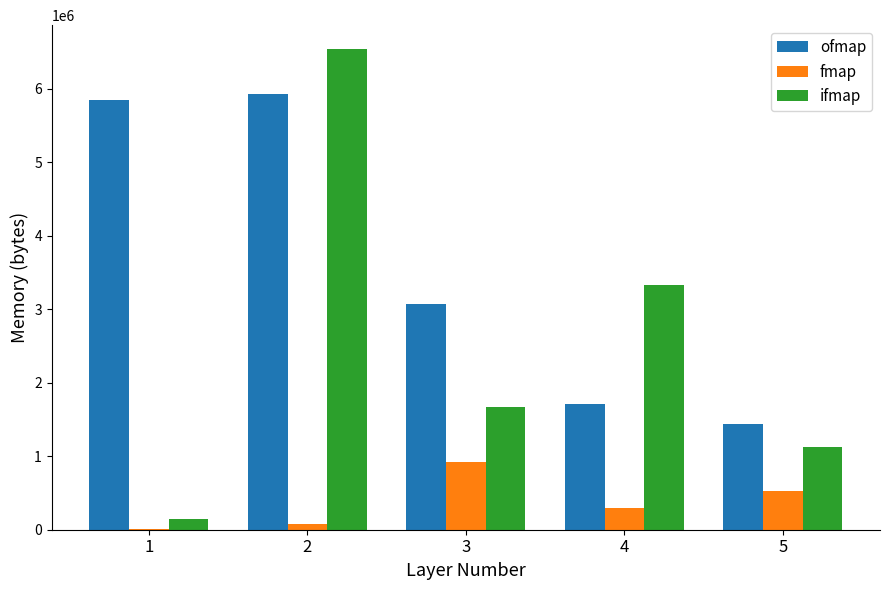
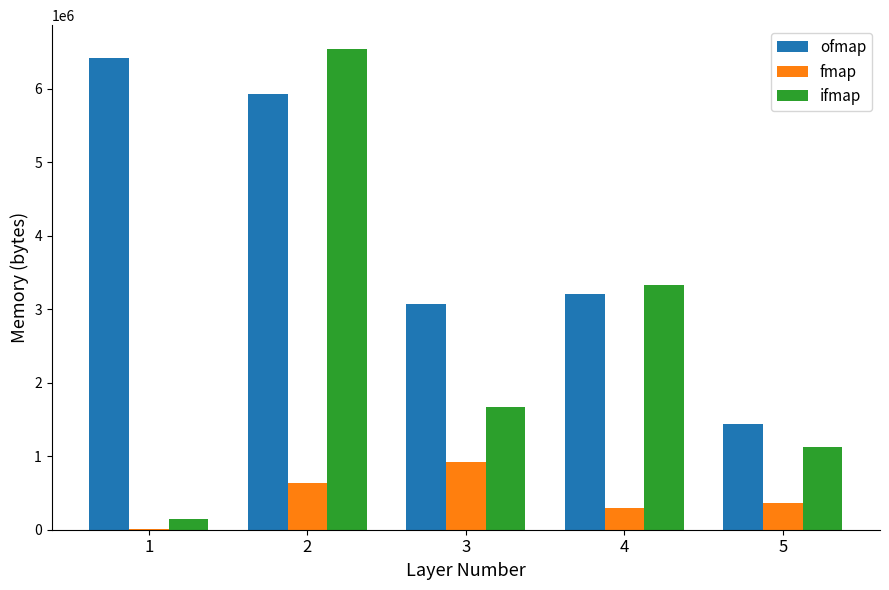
ofmap, 1: 5900000 -> 6400000
fmap, 2: 100000 -> 600000
ofmap, 4: 1700000 -> 3200000
fmap, 5: 500000 -> 400000
